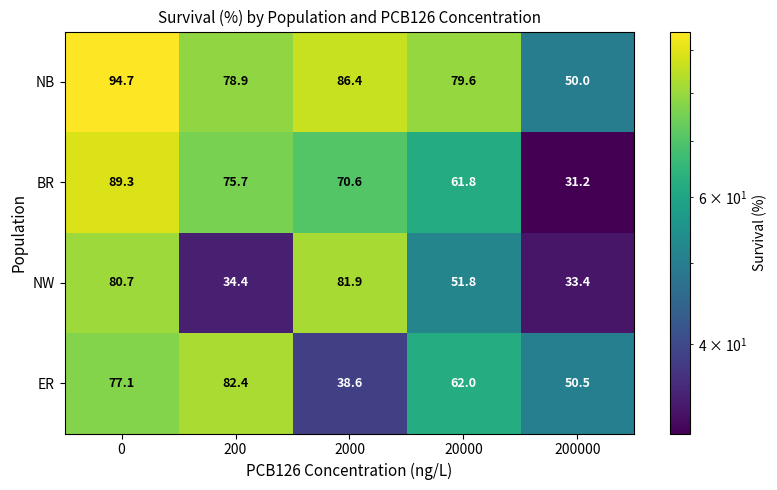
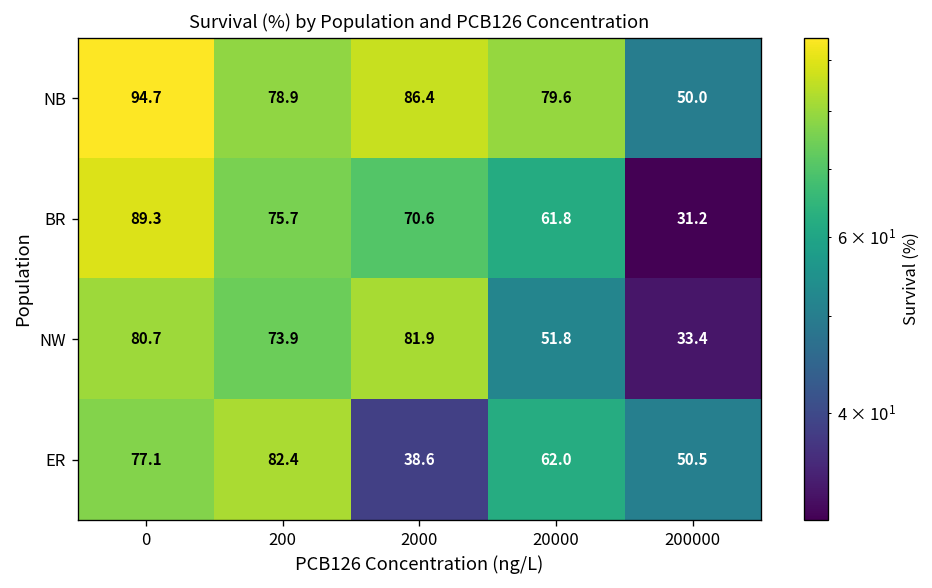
NW, 200: 34.4 -> 73.9
